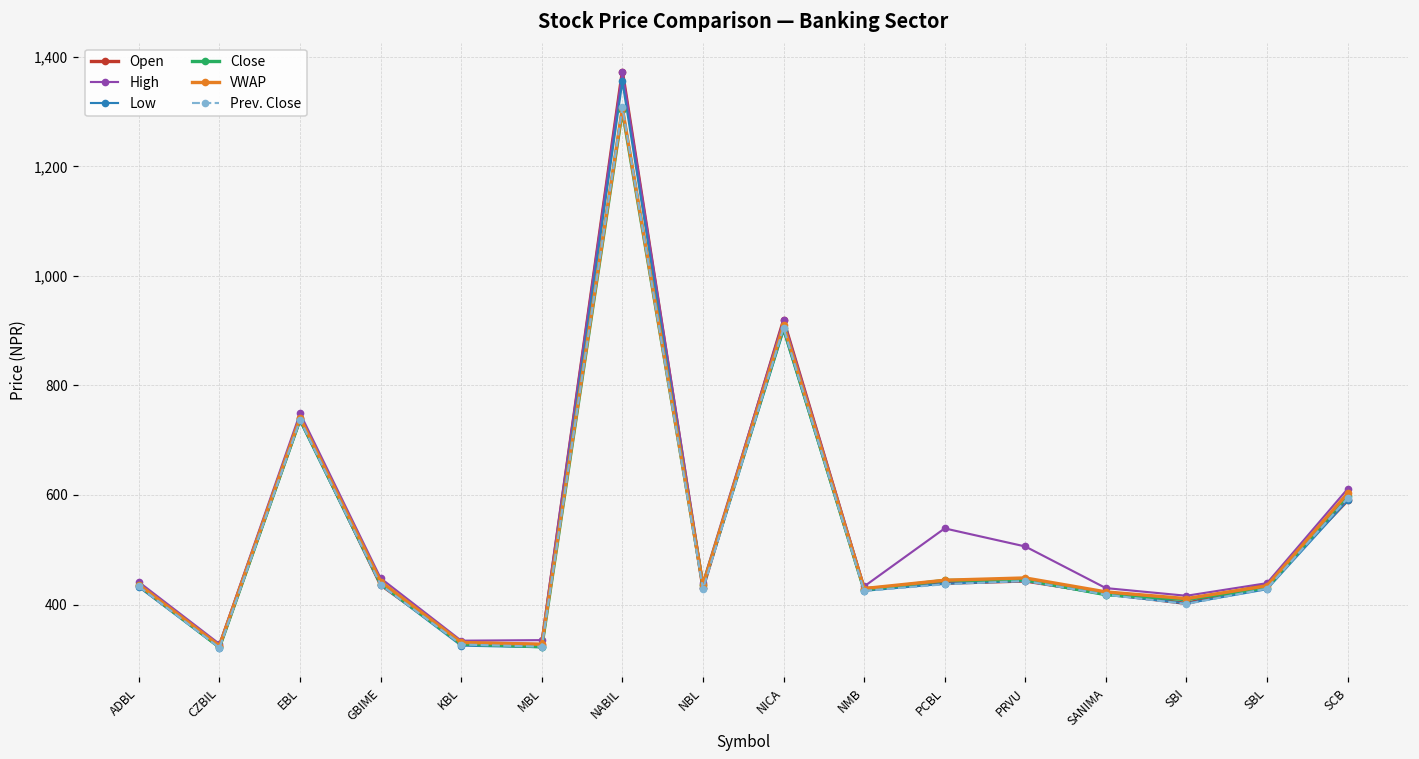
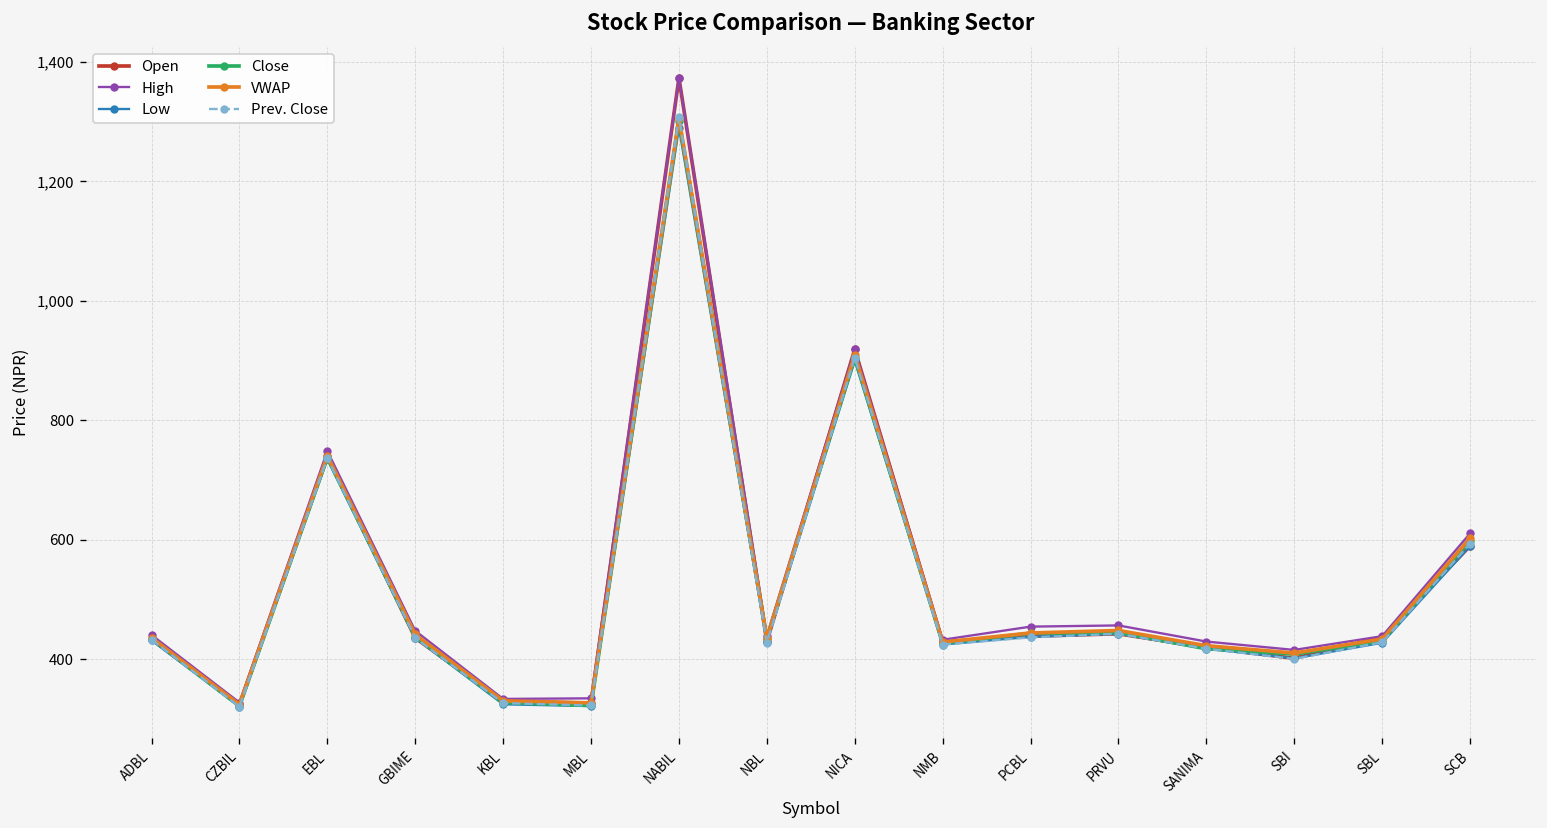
Low, NABIL: 1,360 -> 1,290
High, PCBL: 540 -> 460
High, PRVU: 510 -> 460
